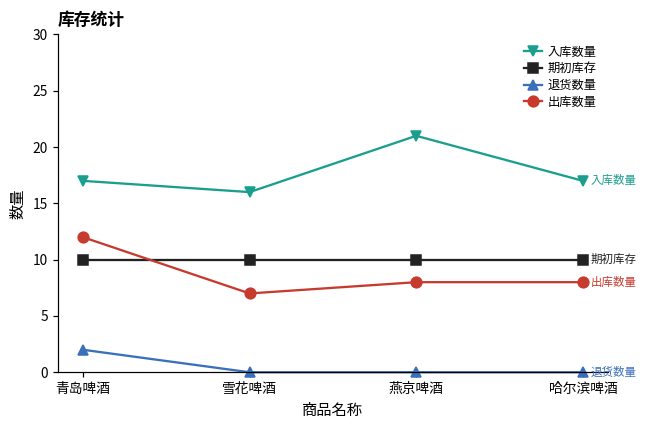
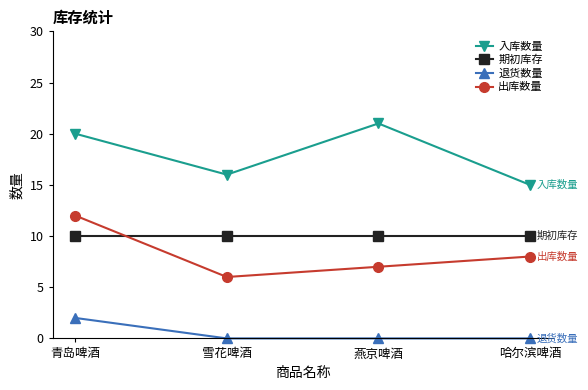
入库数量, 青岛啤酒: 17 -> 20
出库数量, 雪花啤酒: 7 -> 6
出库数量, 燕京啤酒: 8 -> 7
入库数量, 哈尔滨啤酒: 17 -> 15
